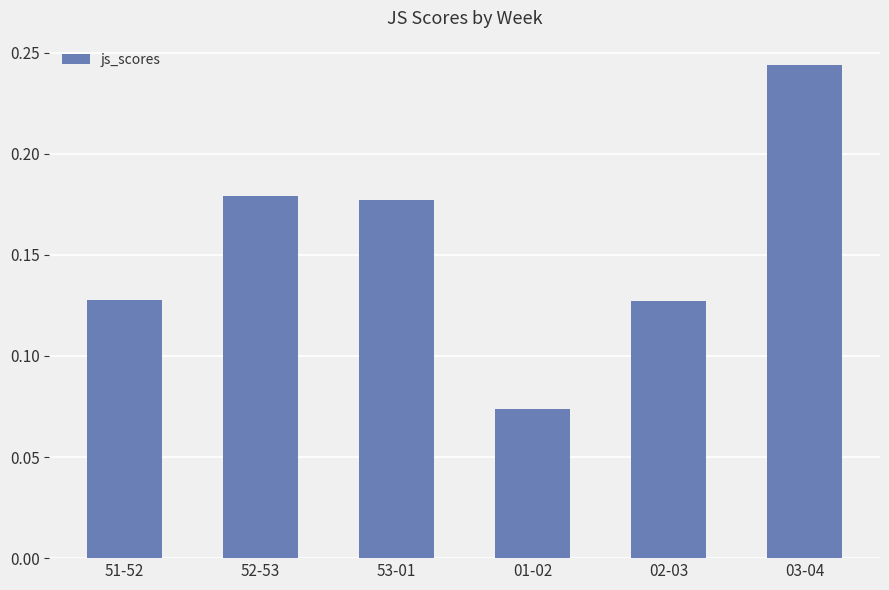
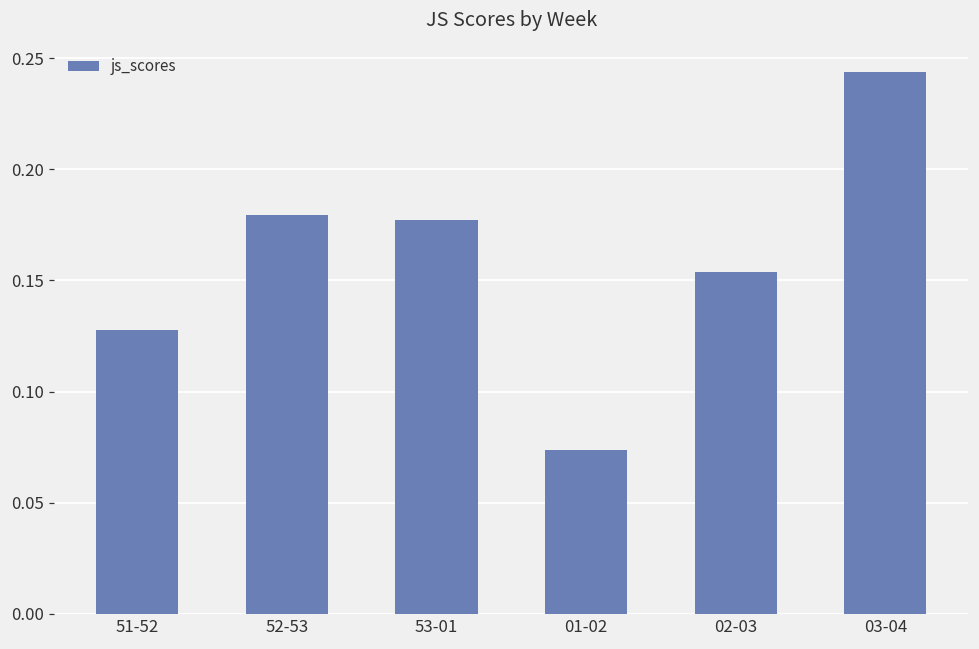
02-03: 0.127 -> 0.154
